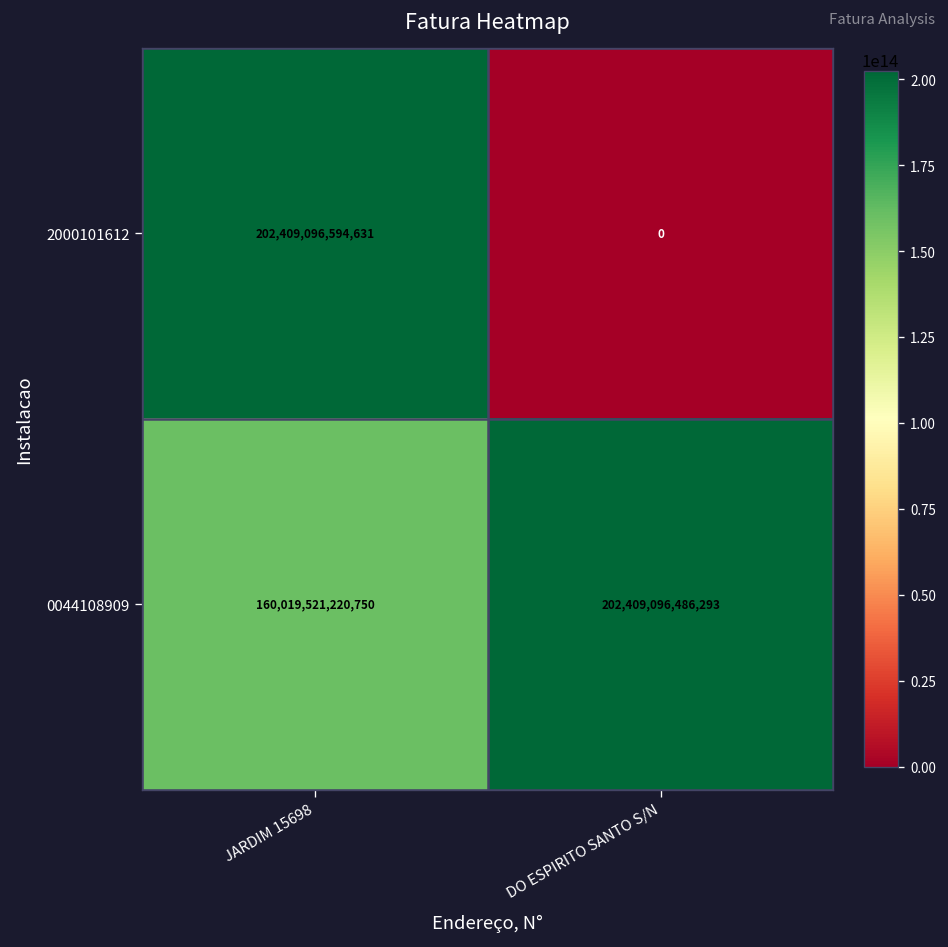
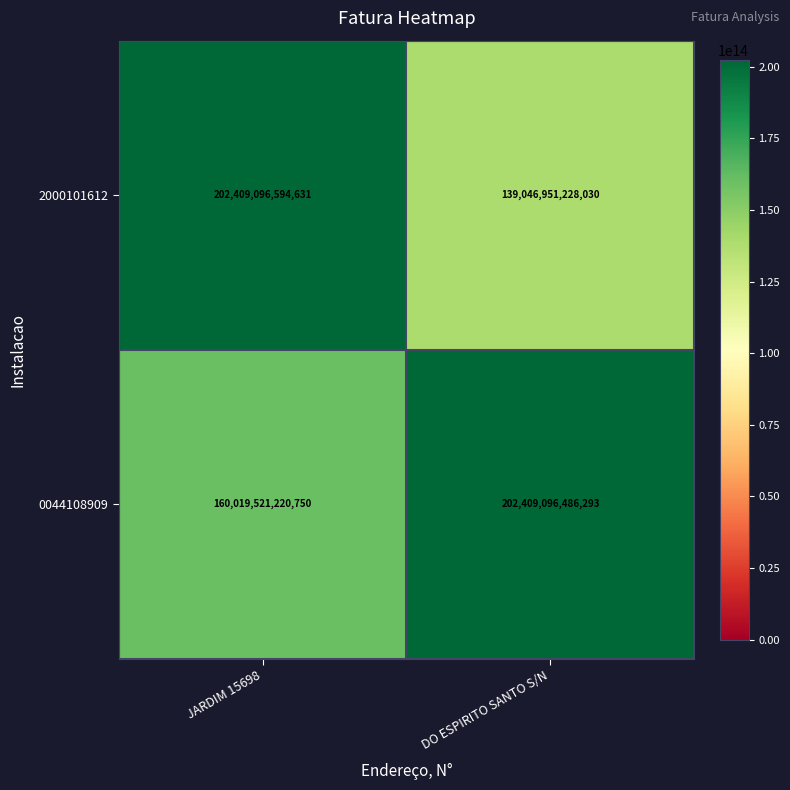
2000101612, DO ESPIRITO SANTO S/N: 0 -> 139,046,951,228,030
